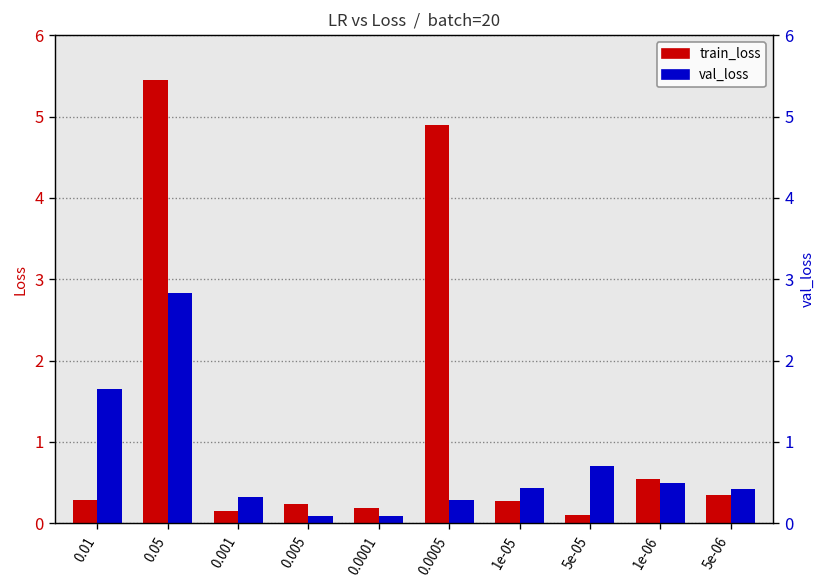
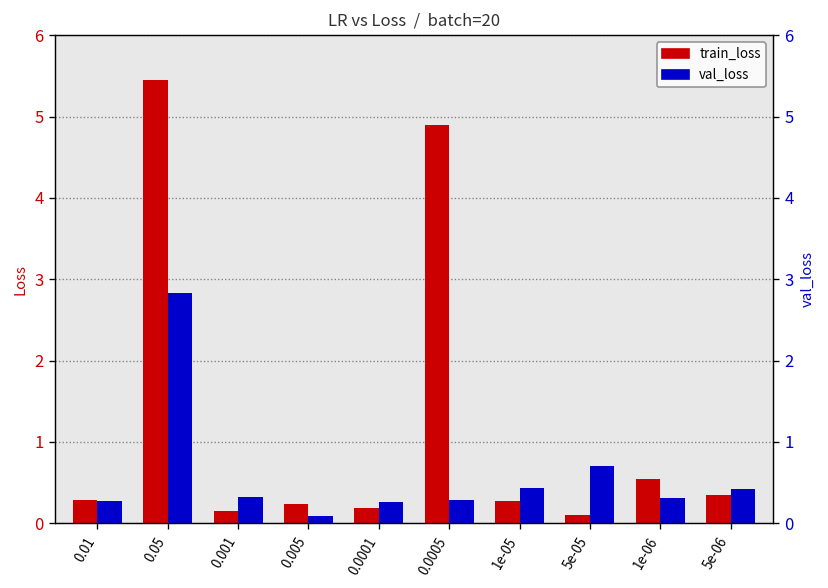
val_loss, 0.01: 1.6 -> 0.3
val_loss, 0.0001: 0.1 -> 0.3
val_loss, 1e-06: 0.5 -> 0.3
